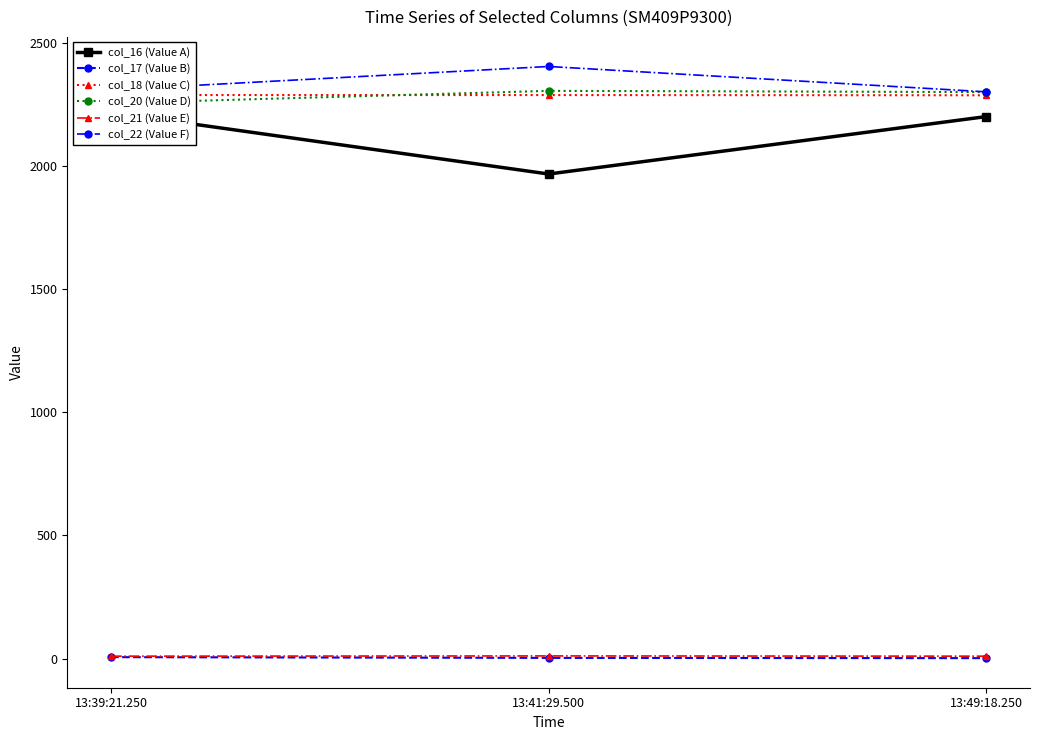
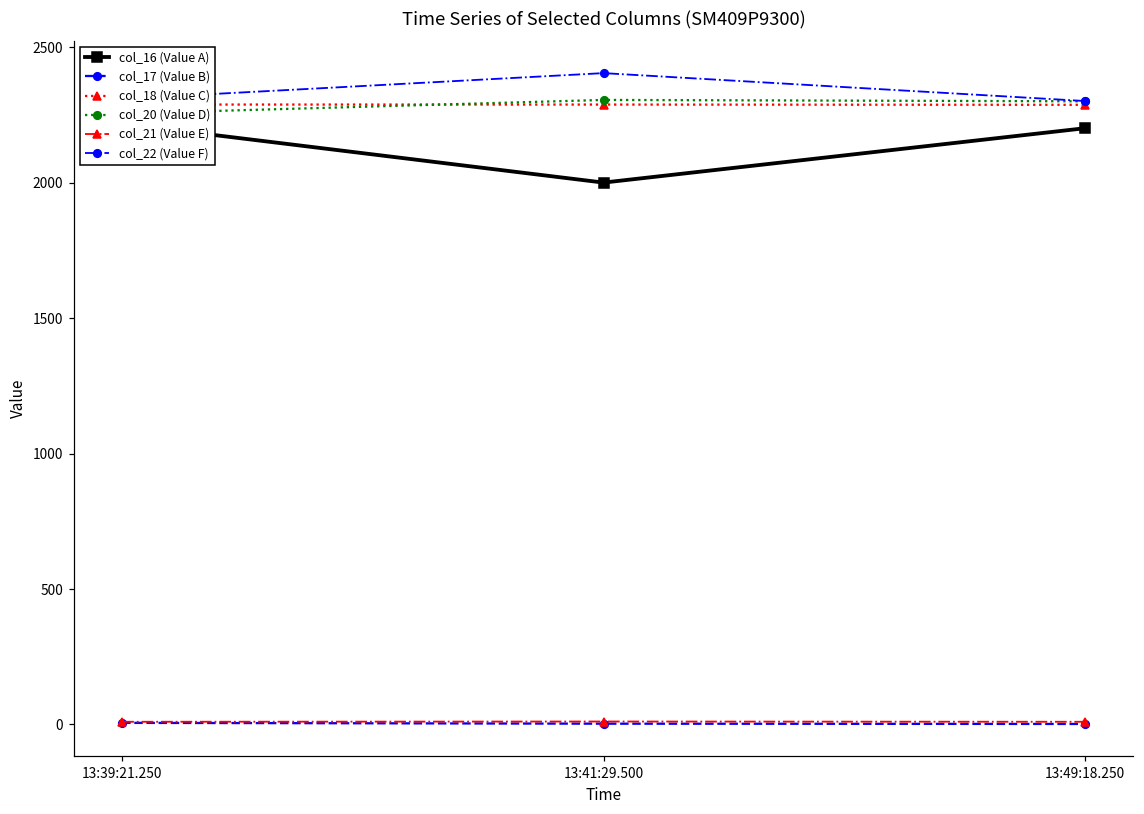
col_16 (Value A), 13:41:29.500: 1970 -> 2000
